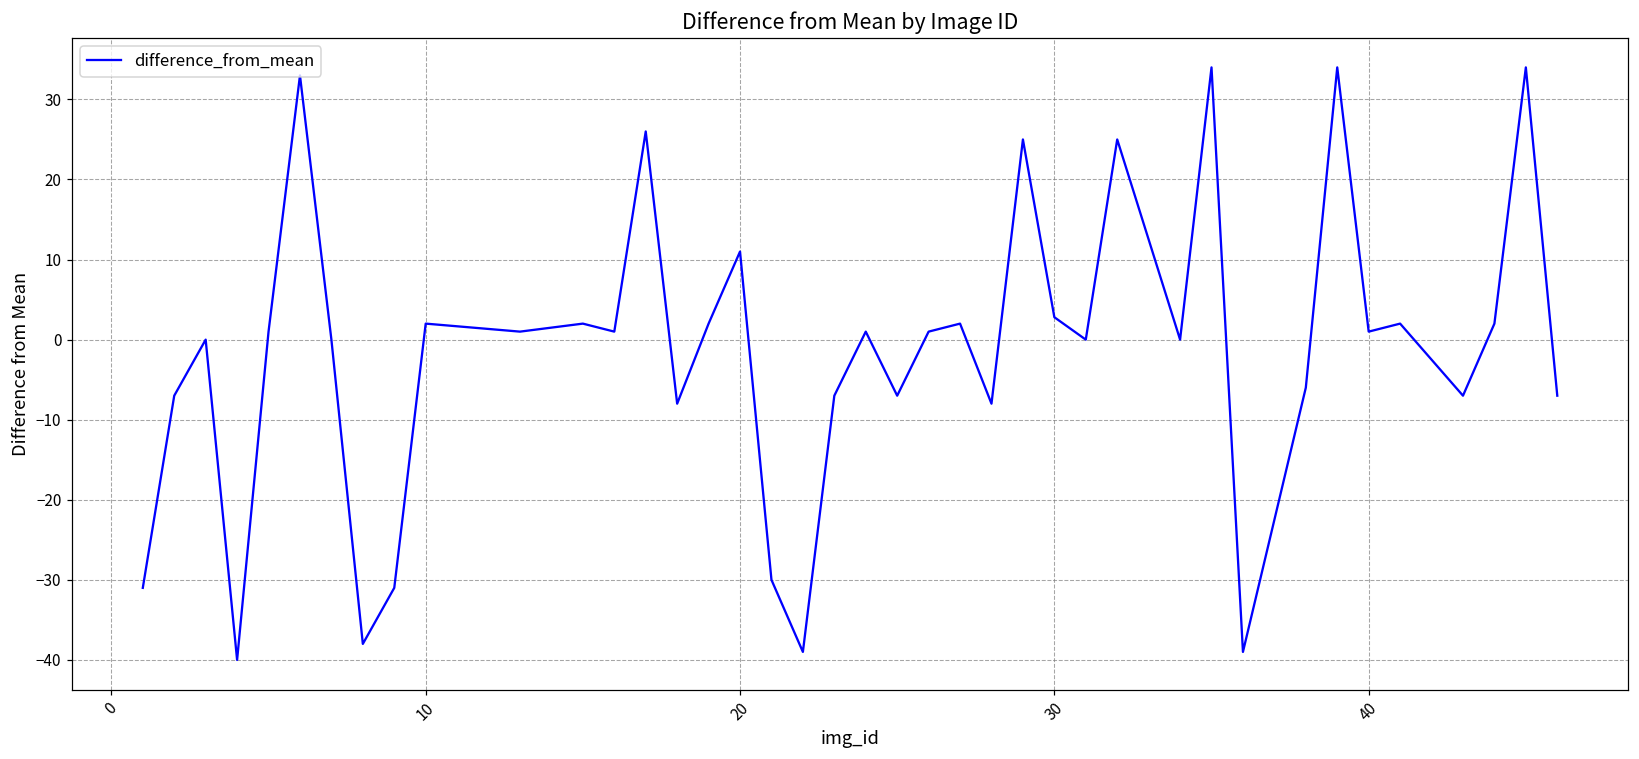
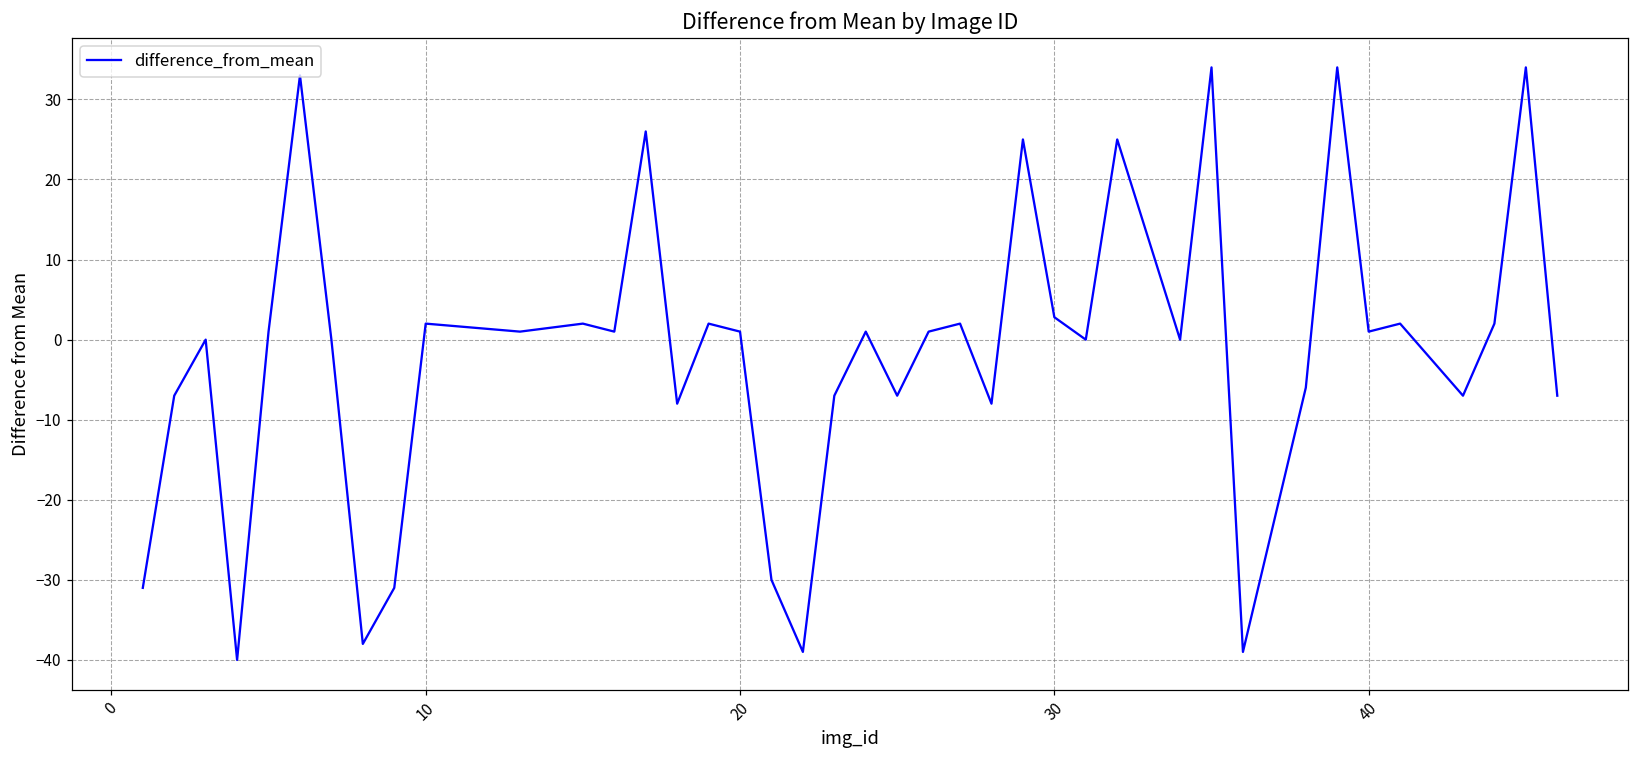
20: 11 -> 1
